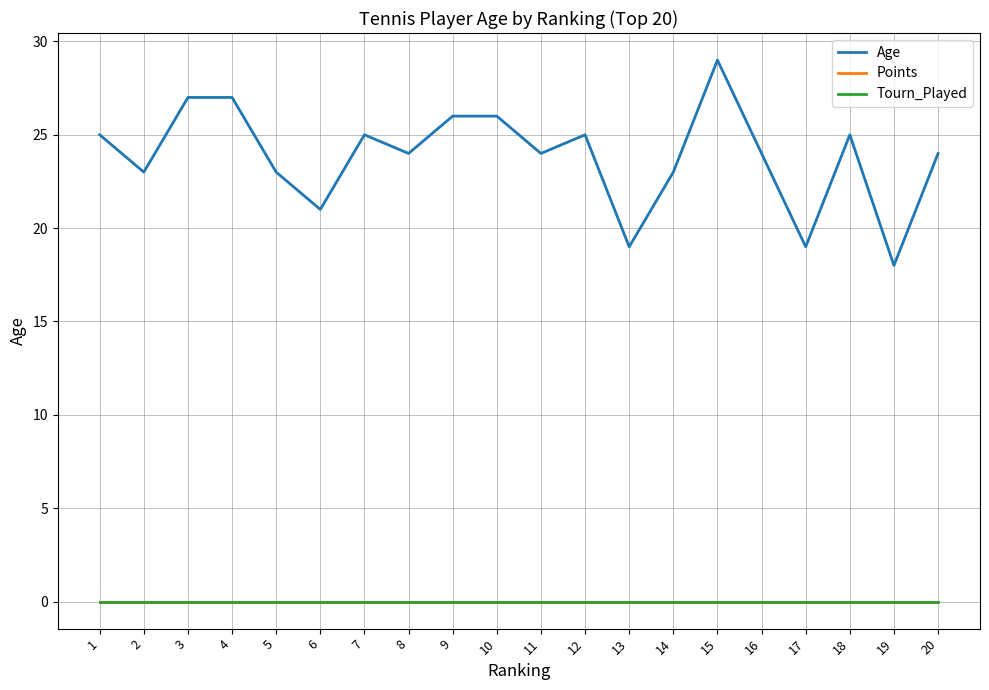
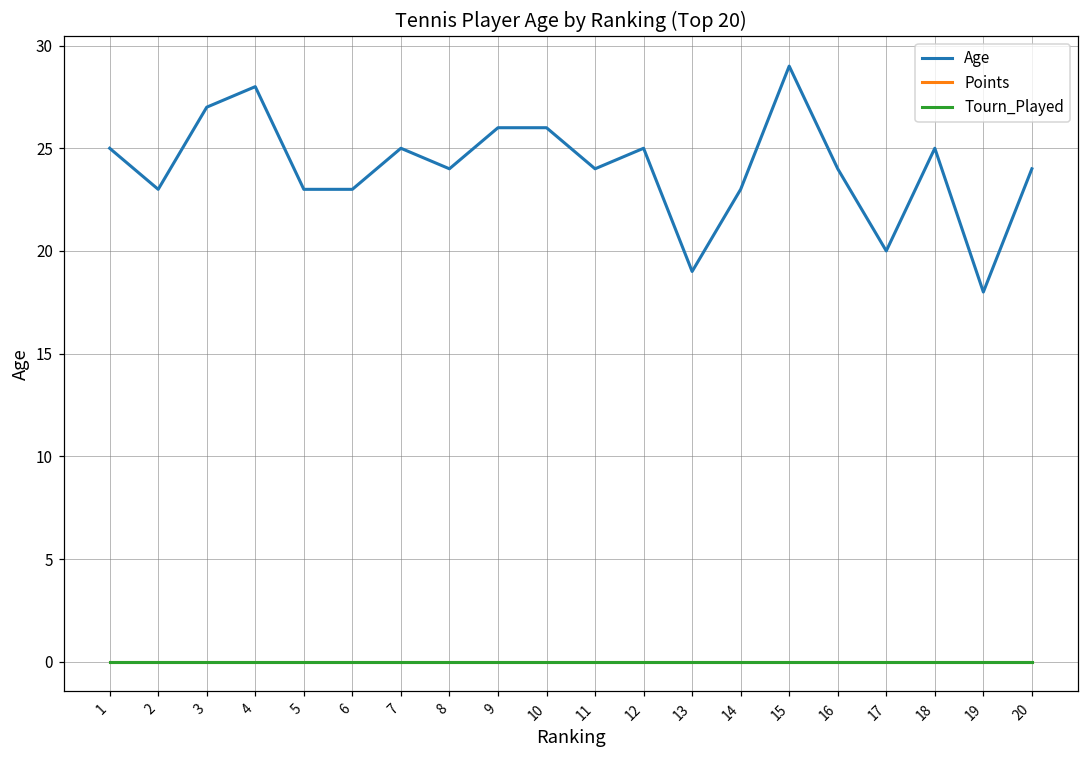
Age, 4: 27 -> 28
Age, 6: 21 -> 23
Age, 17: 19 -> 20
